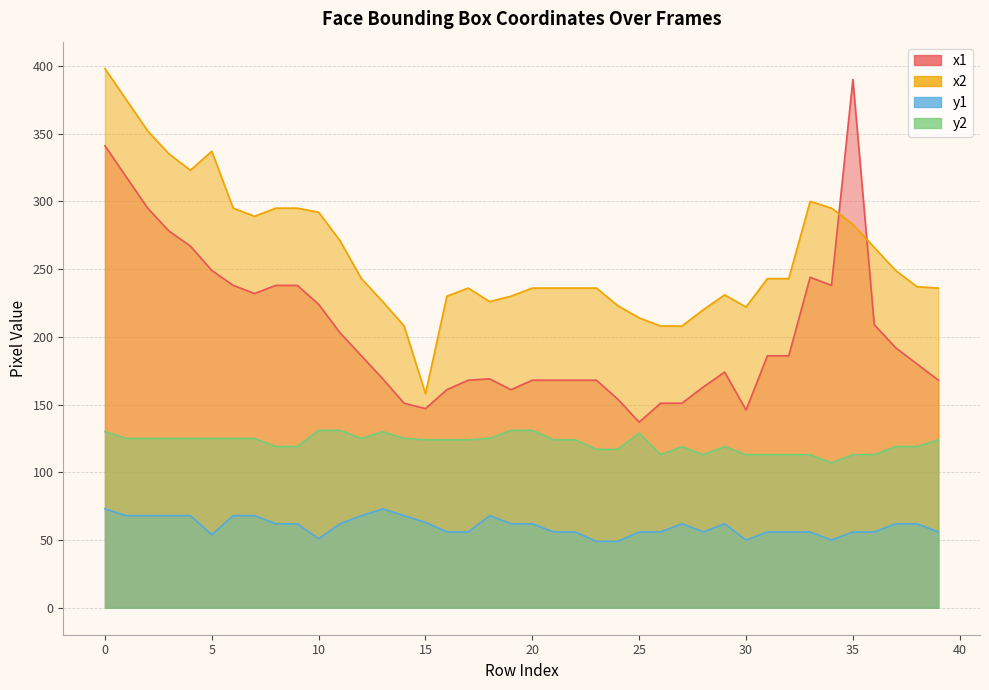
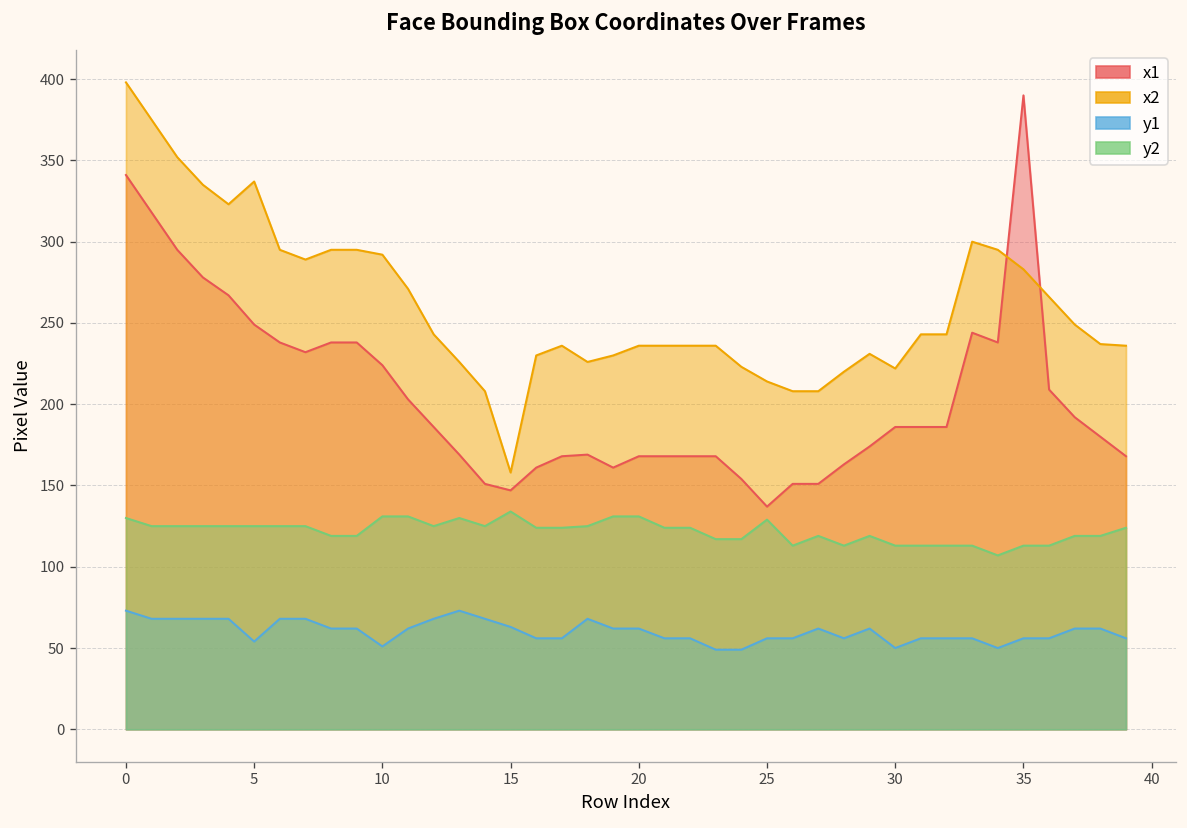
y2, 15: 124 -> 134
x1, 30: 146 -> 186
